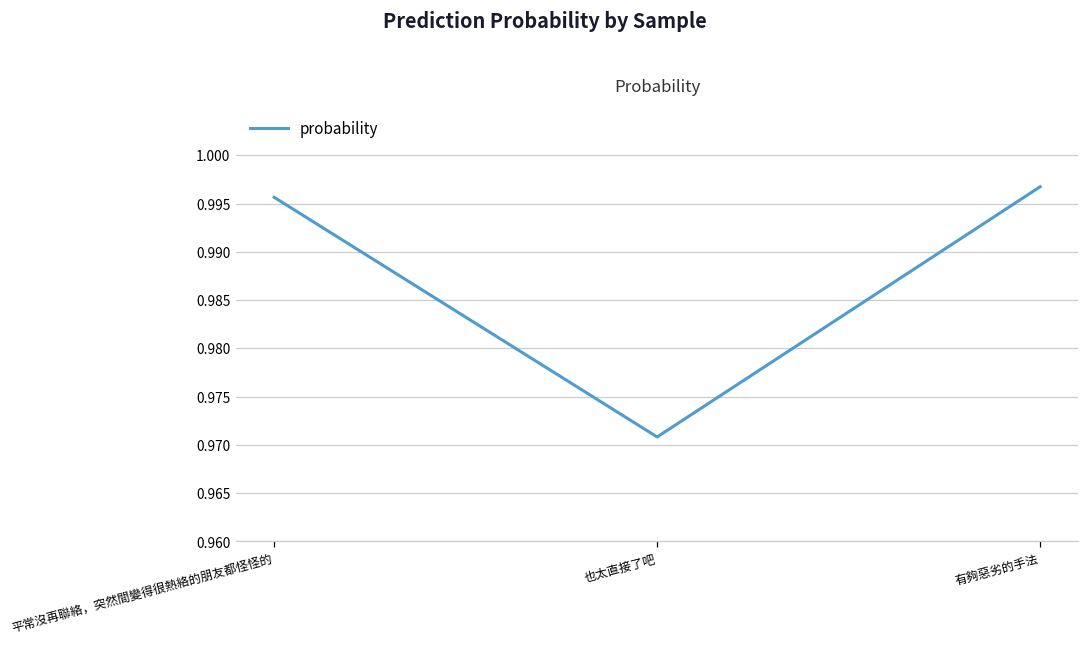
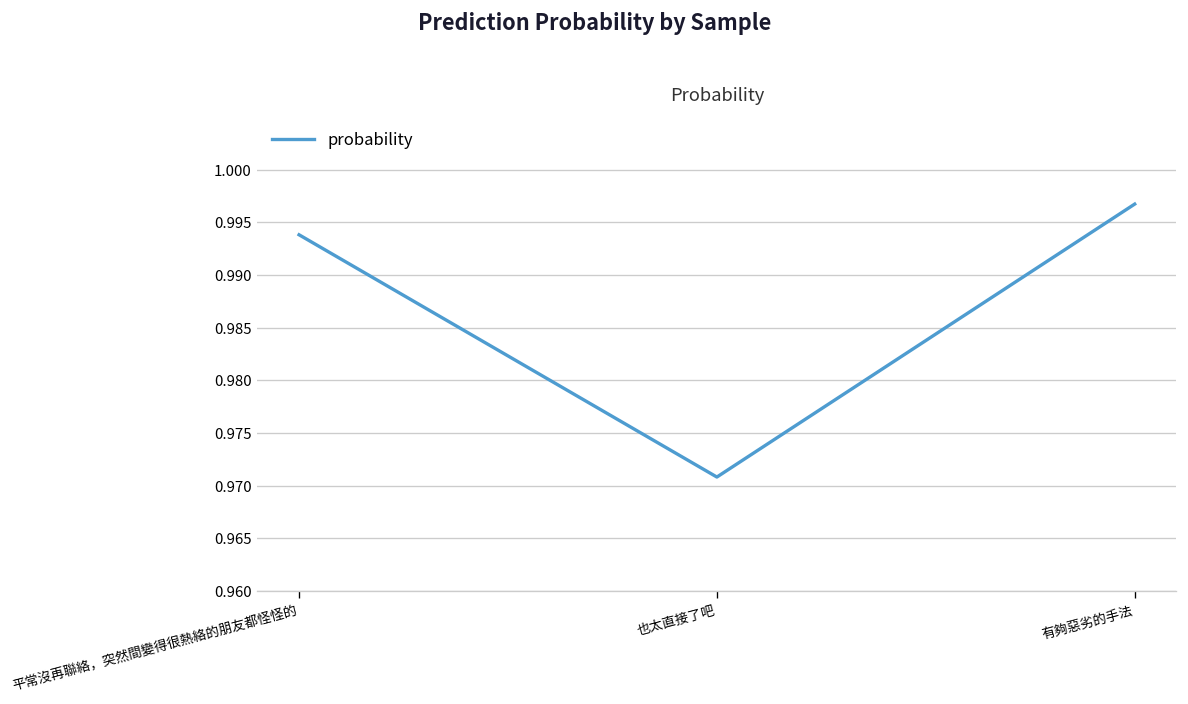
平常沒再聯絡，突然間變得很熱絡的朋友都怪怪的: 0.996 -> 0.994
